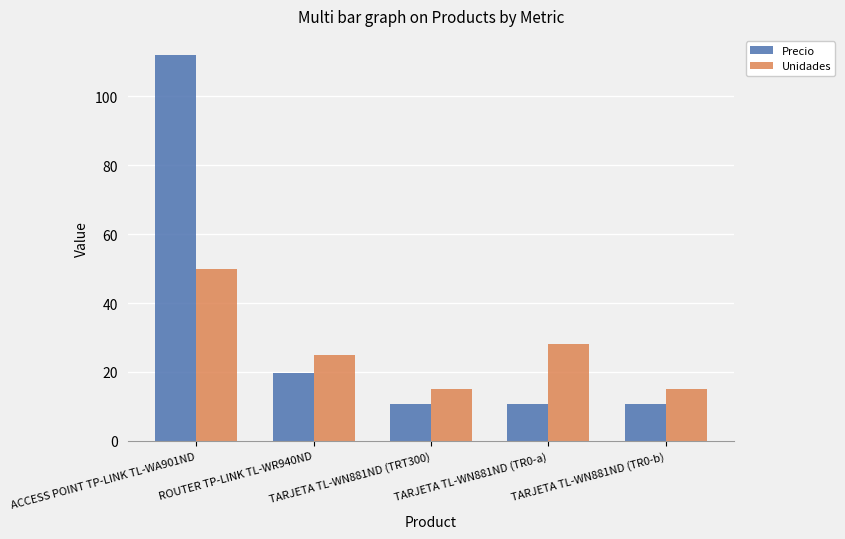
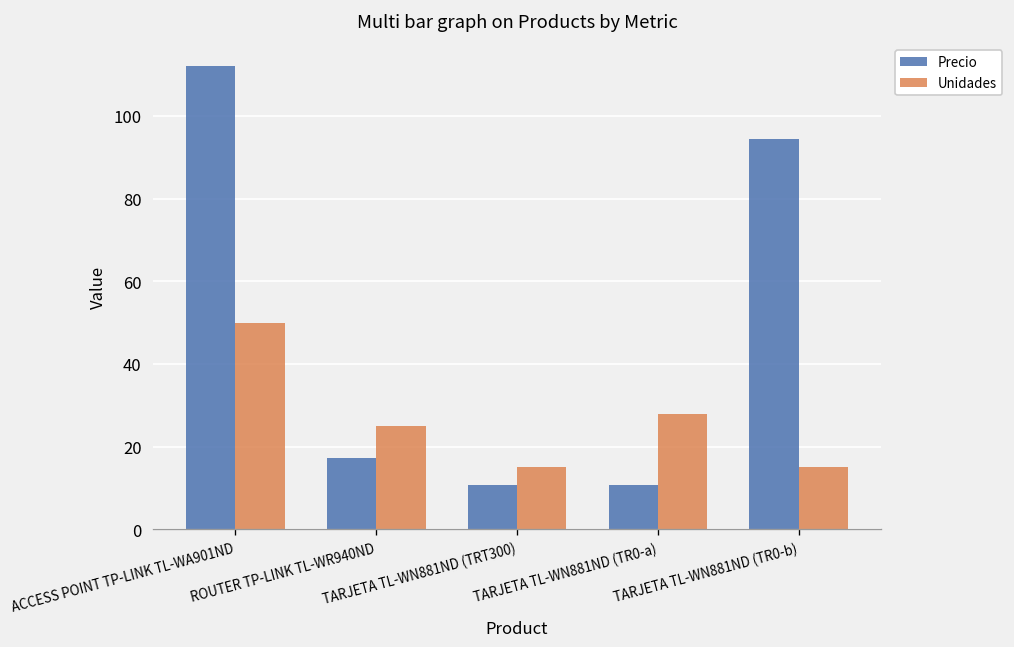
Precio, ROUTER TP-LINK TL-WR940ND: 20 -> 17
Precio, TARJETA TL-WN881ND (TR0-b): 11 -> 94
